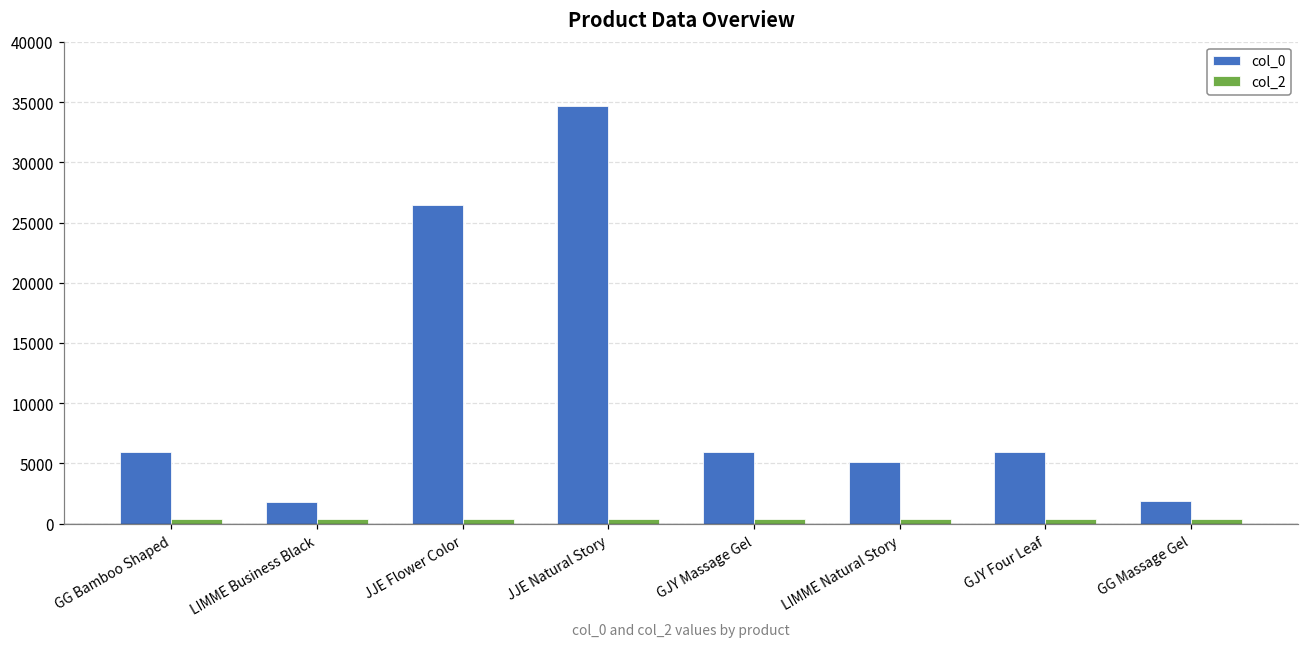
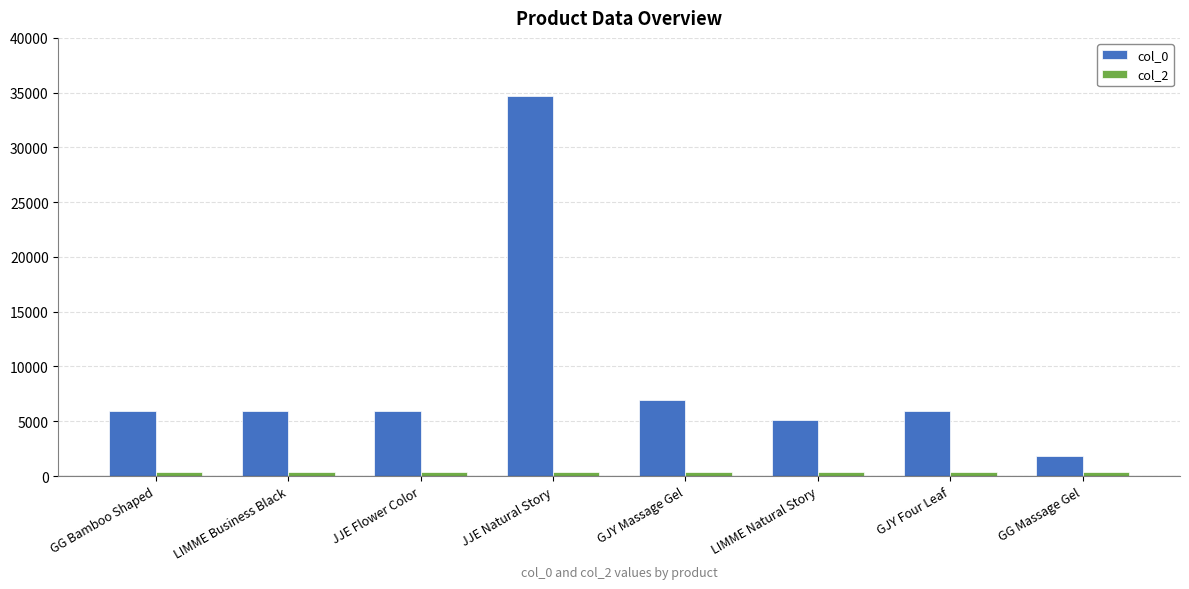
col_0, LIMME Business Black: 1800 -> 5900
col_0, JJE Flower Color: 26400 -> 5900
col_0, GJY Massage Gel: 5900 -> 6900
